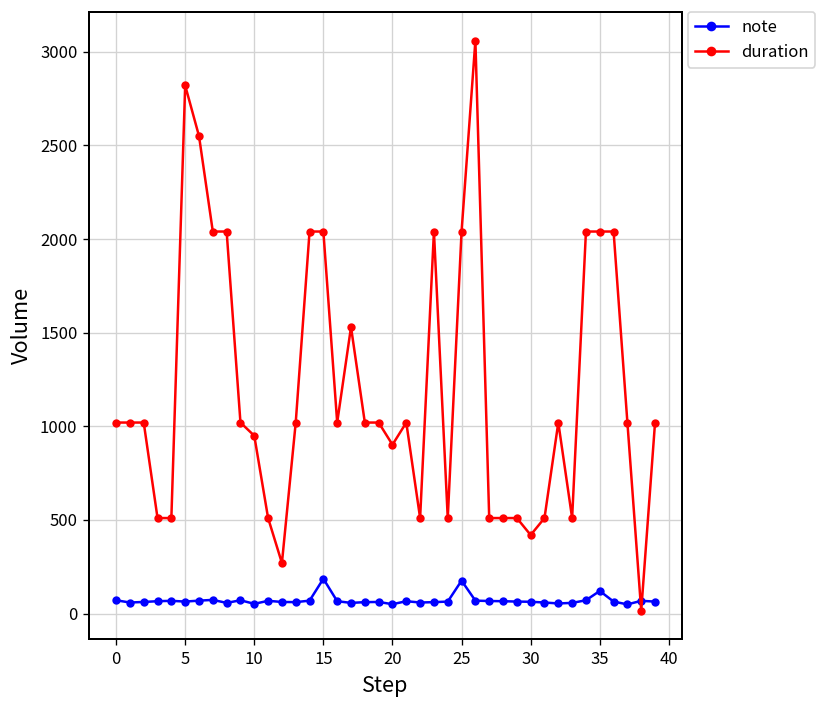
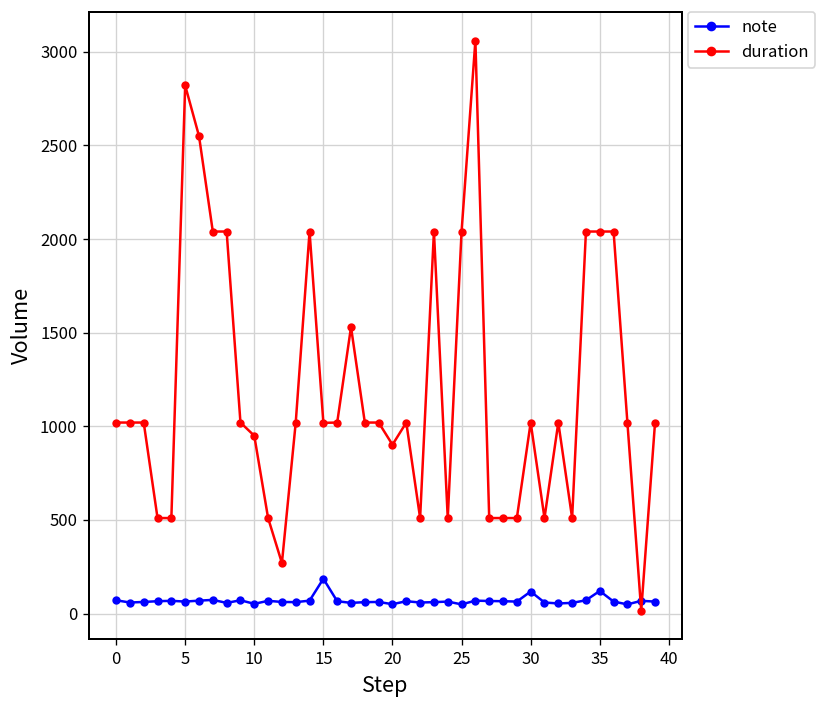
duration, 15: 2040 -> 1020
note, 25: 180 -> 50
note, 30: 60 -> 120
duration, 30: 420 -> 1020
